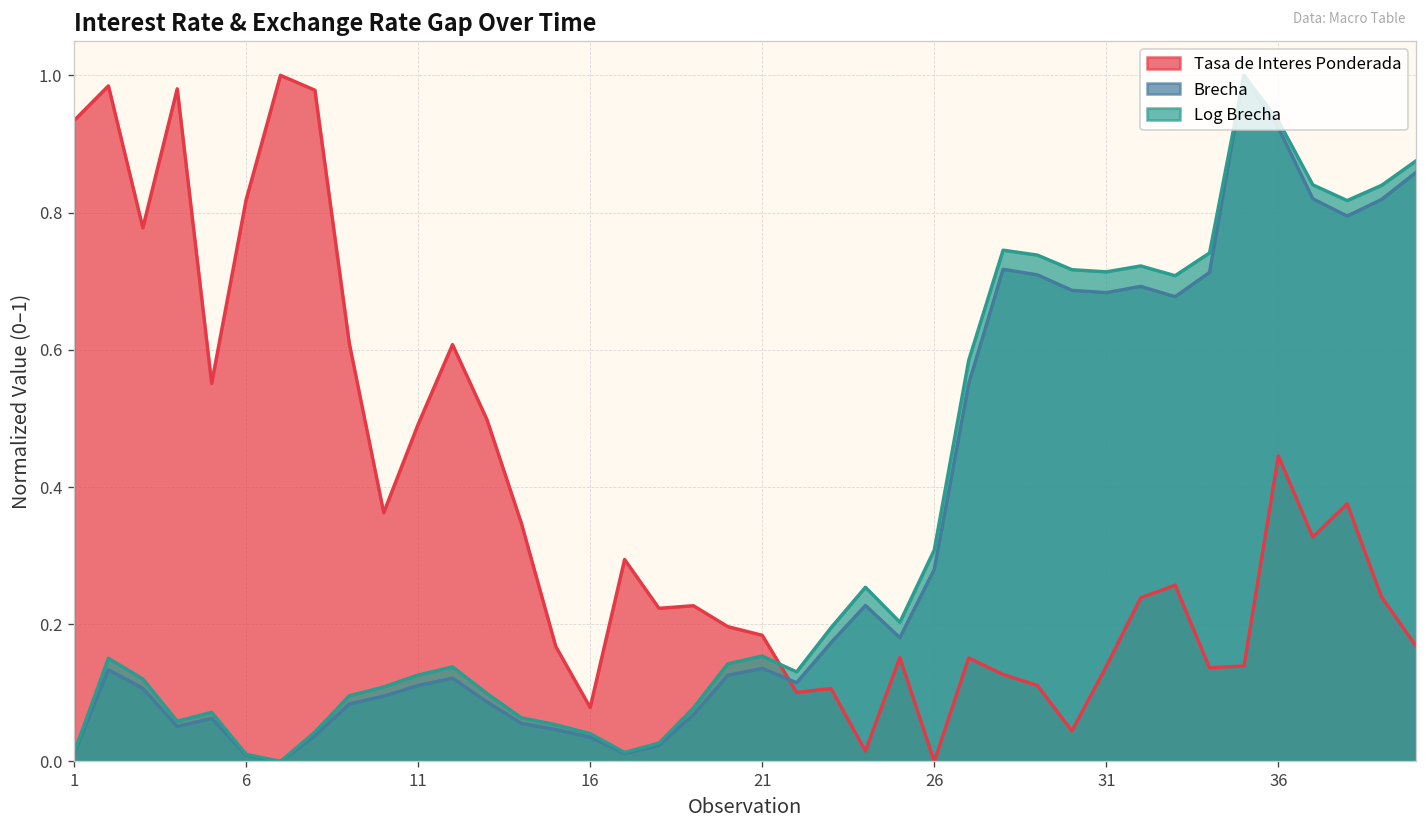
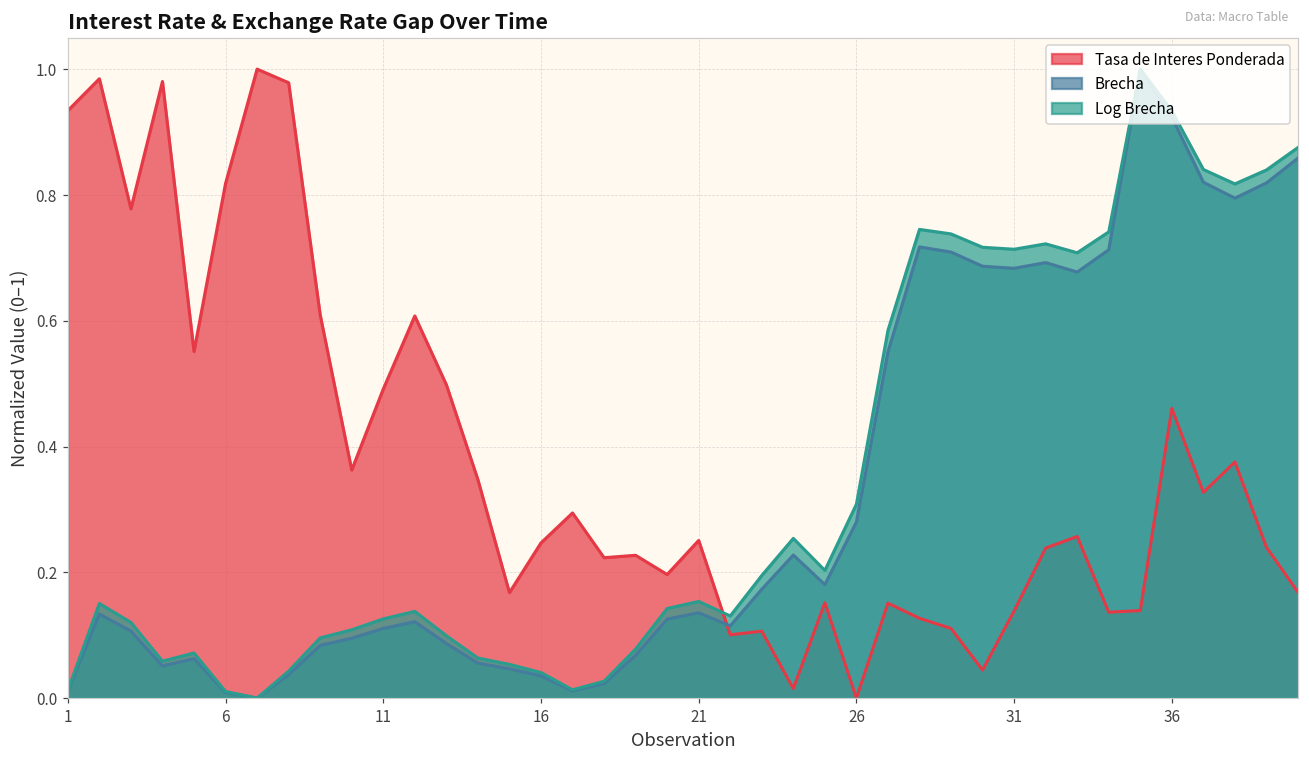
Tasa de Interes Ponderada, 16: 0.08 -> 0.25
Tasa de Interes Ponderada, 21: 0.18 -> 0.25
Tasa de Interes Ponderada, 36: 0.45 -> 0.46
